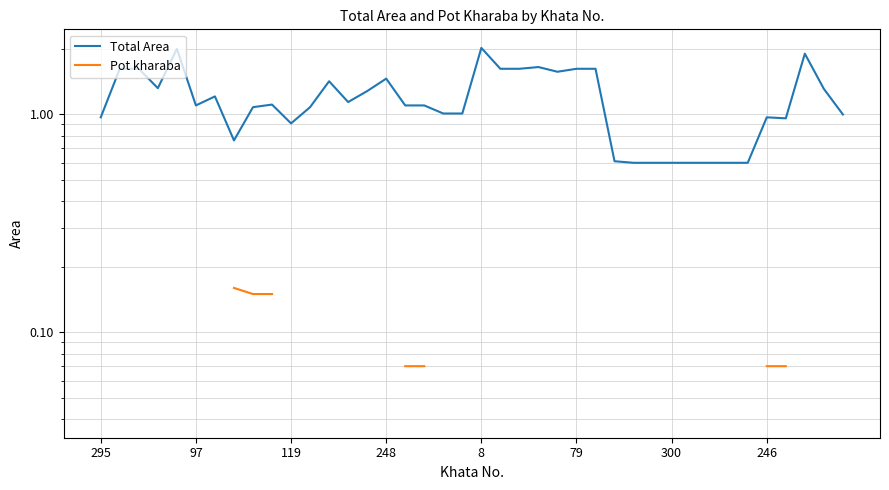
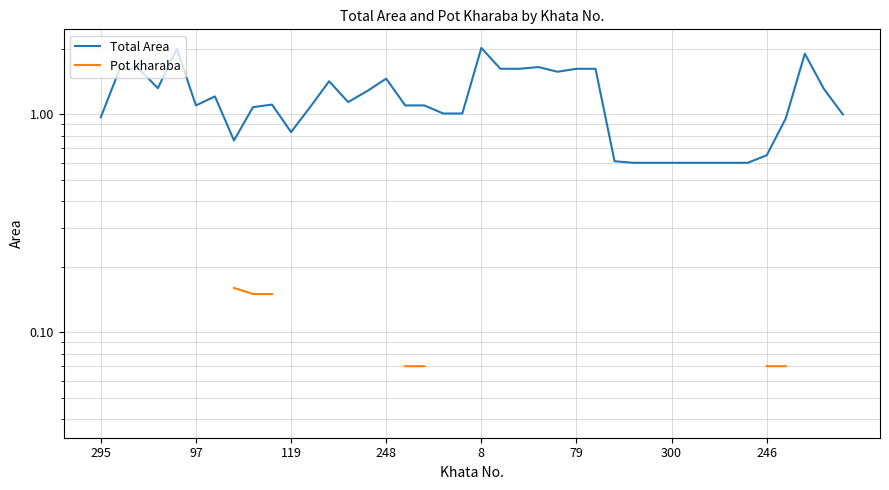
Total Area, 119: 0.91 -> 0.83
Total Area, 246: 1.0 -> 0.65
